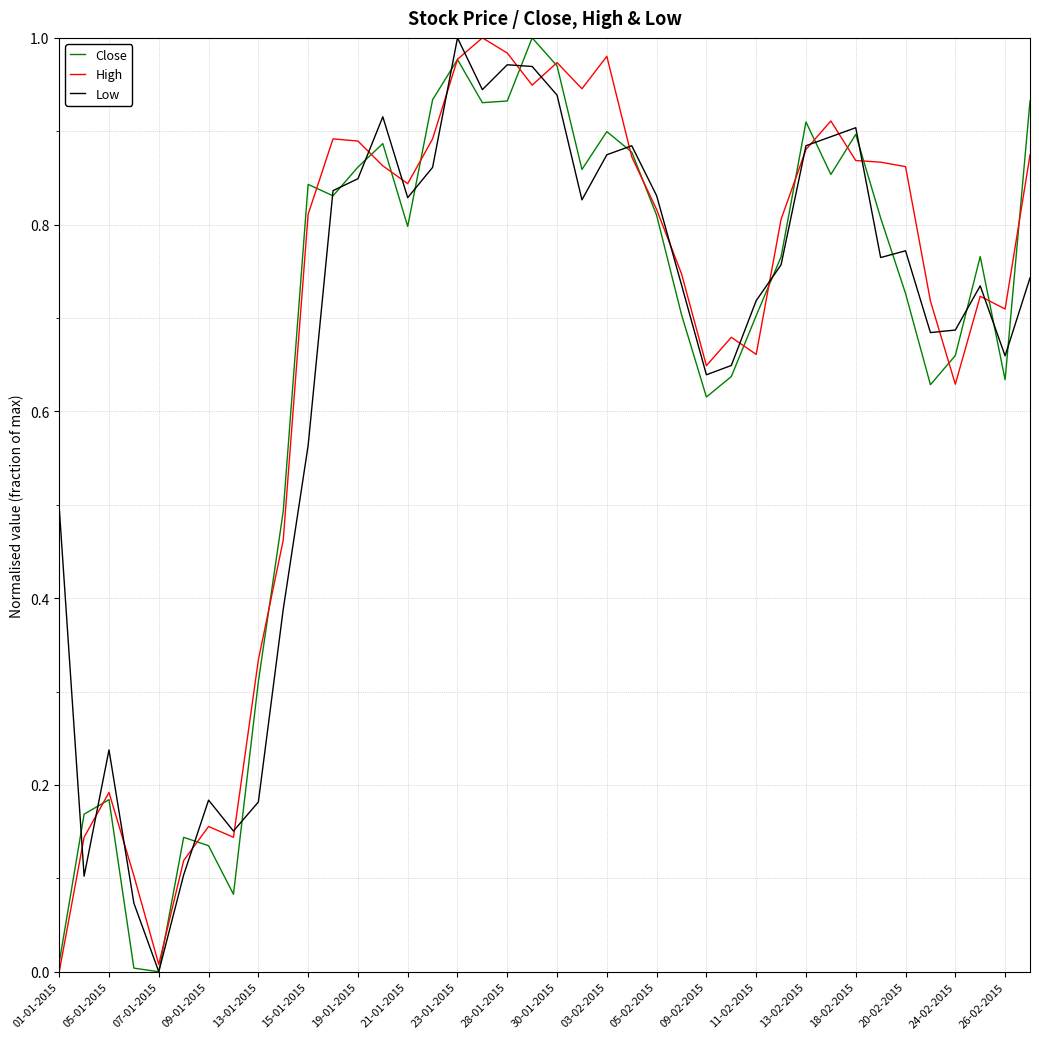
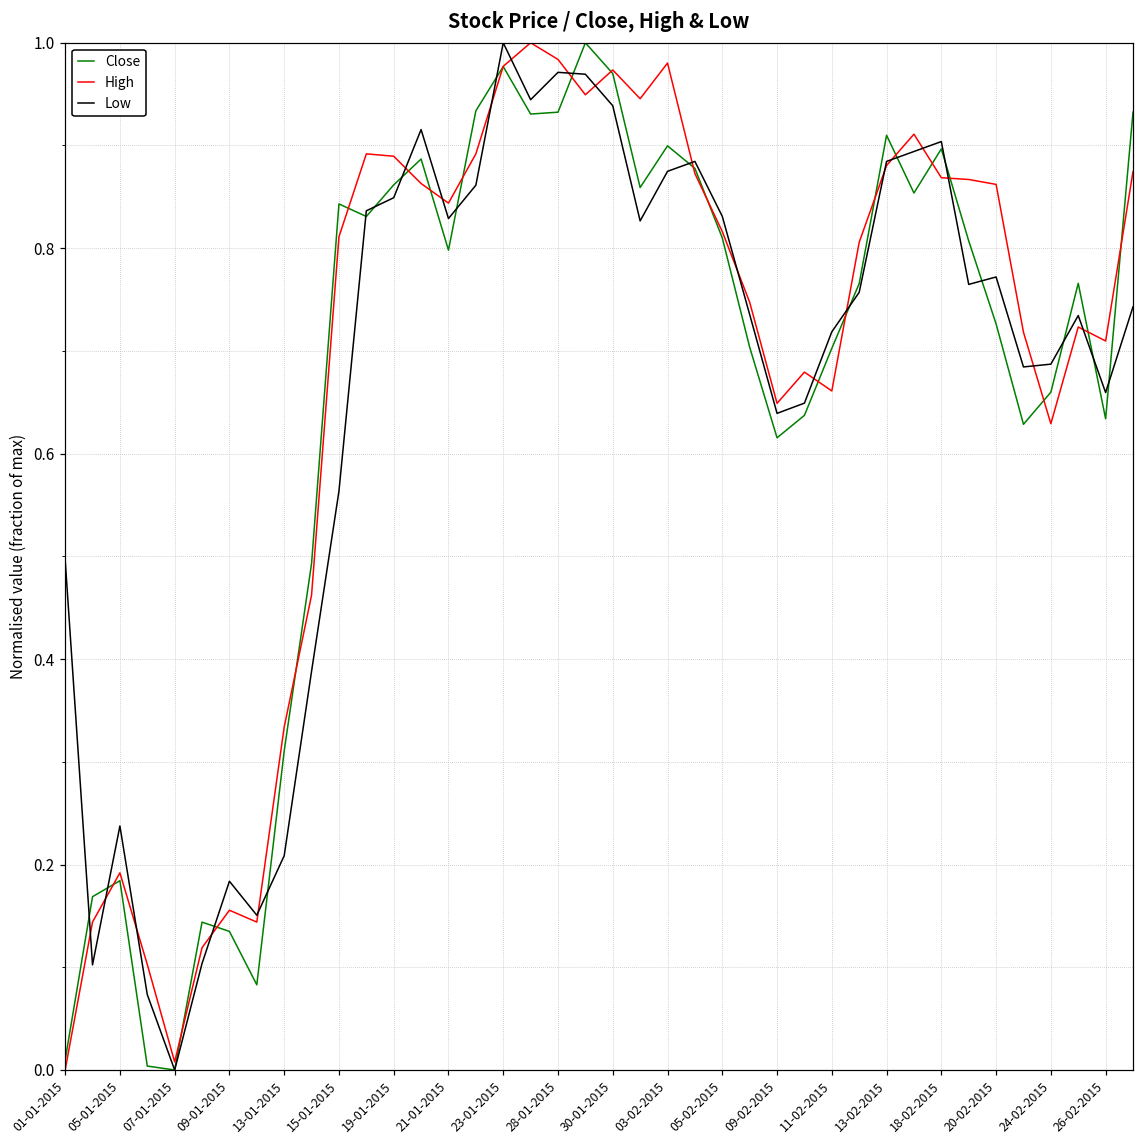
Low, 13-01-2015: 0.18 -> 0.21
